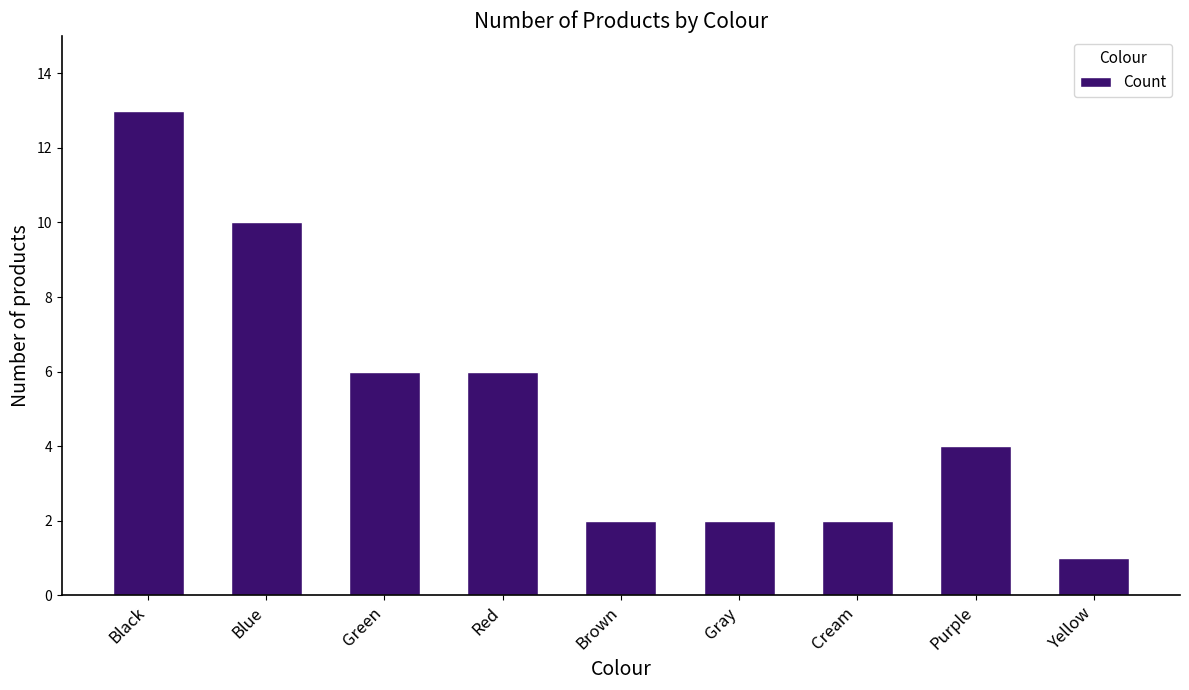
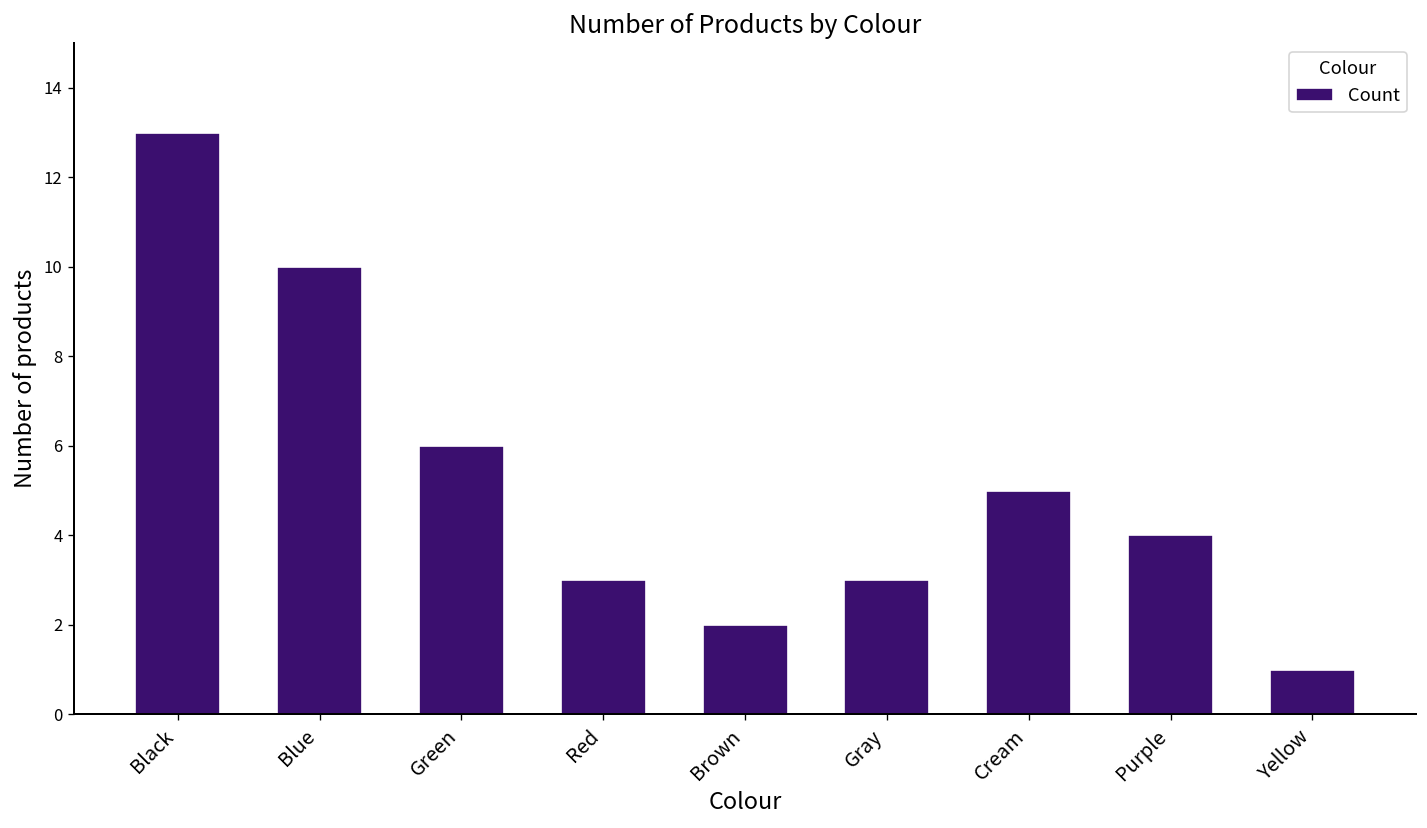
Red: 6 -> 3
Gray: 2 -> 3
Cream: 2 -> 5
